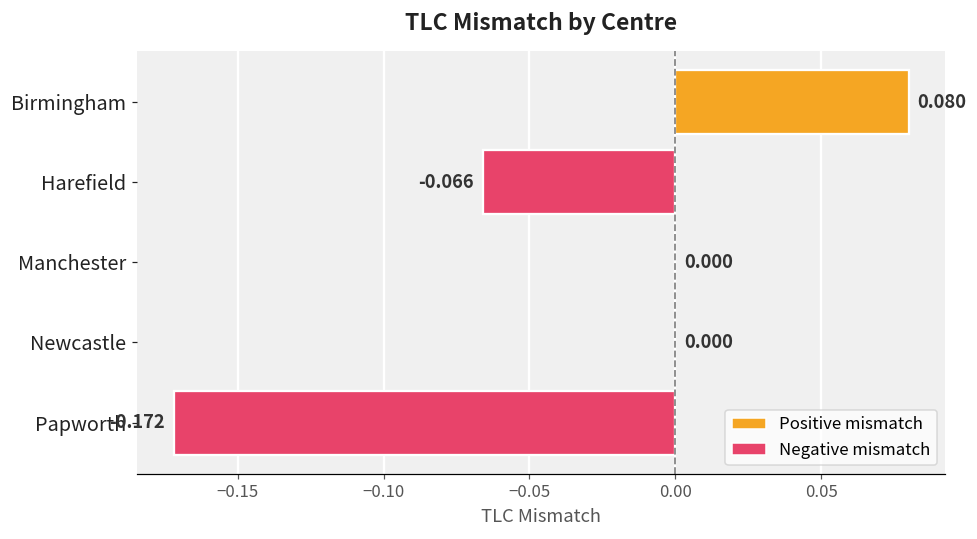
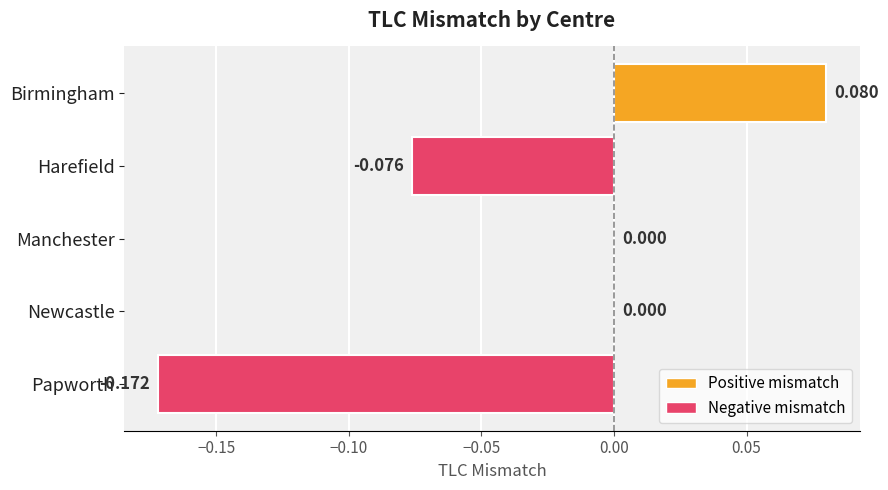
Harefield: -0.066 -> -0.076
